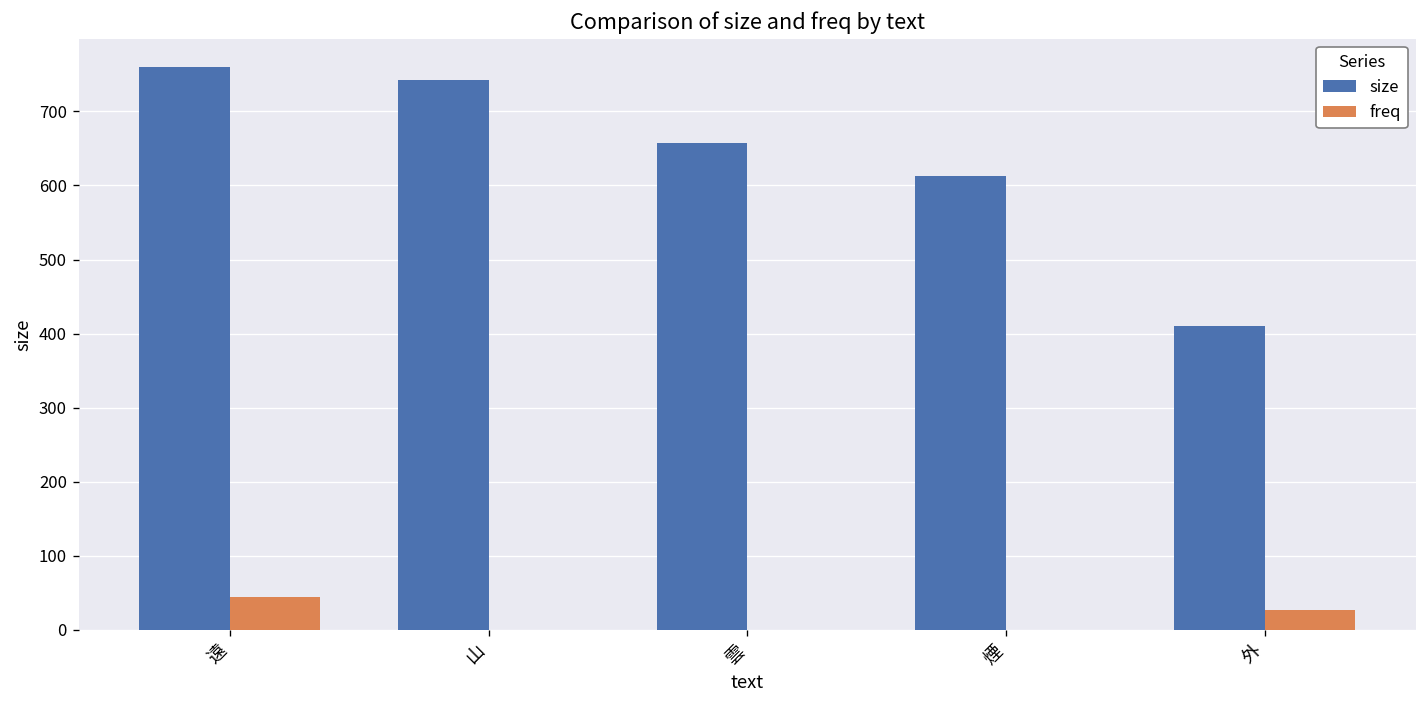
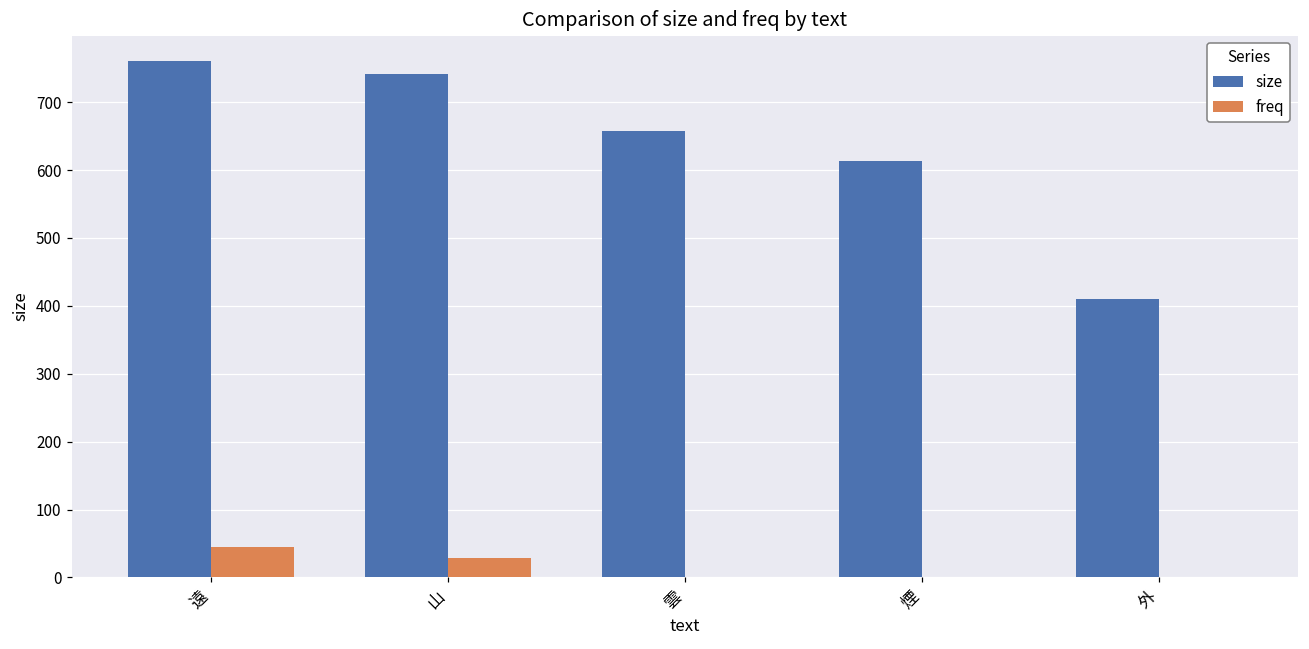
freq, 山: 0 -> 30
freq, 外: 30 -> 0
